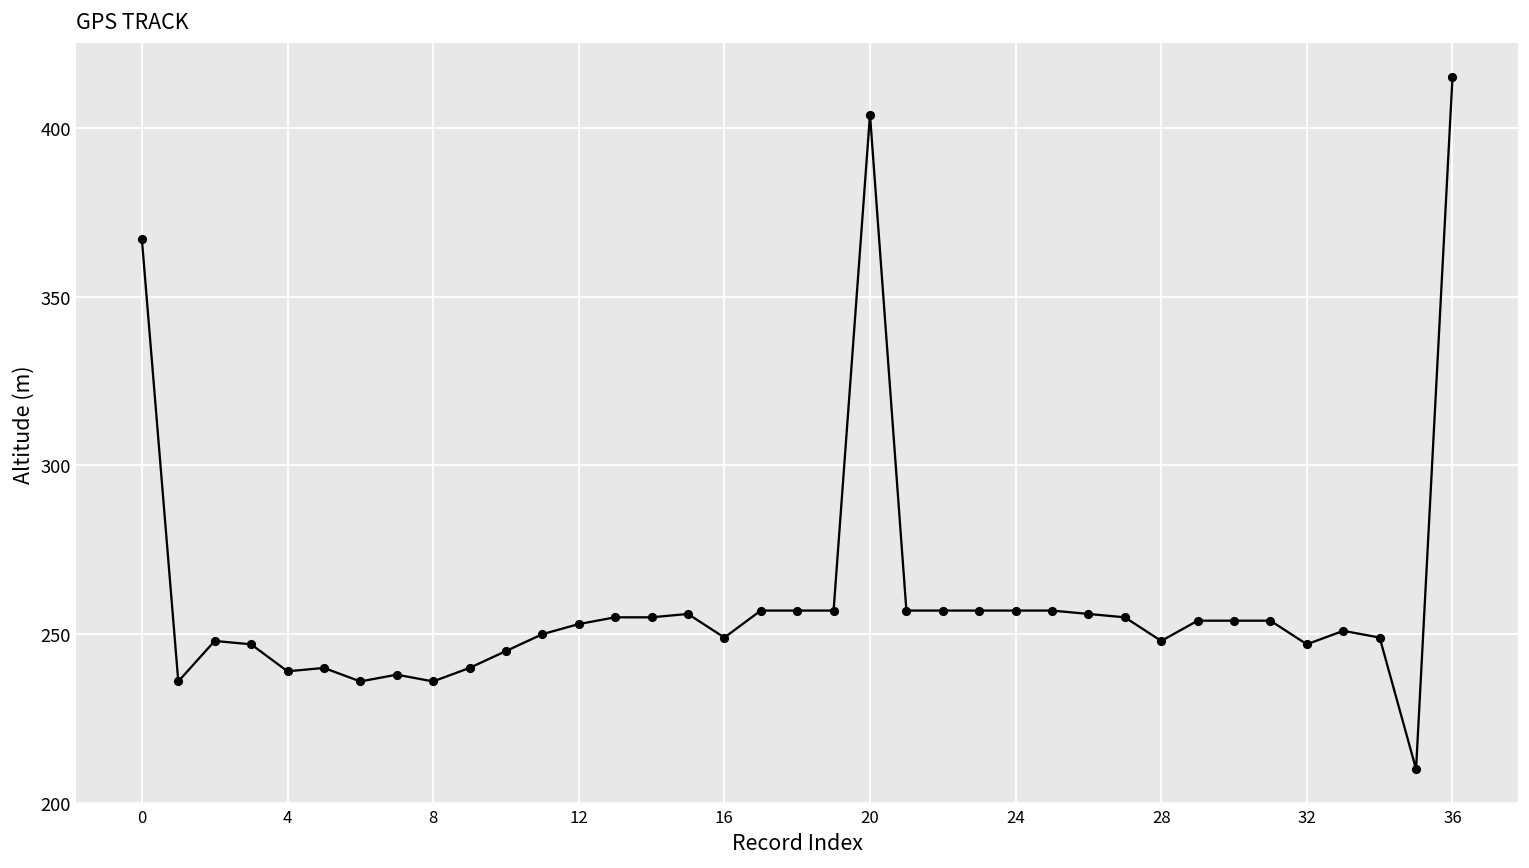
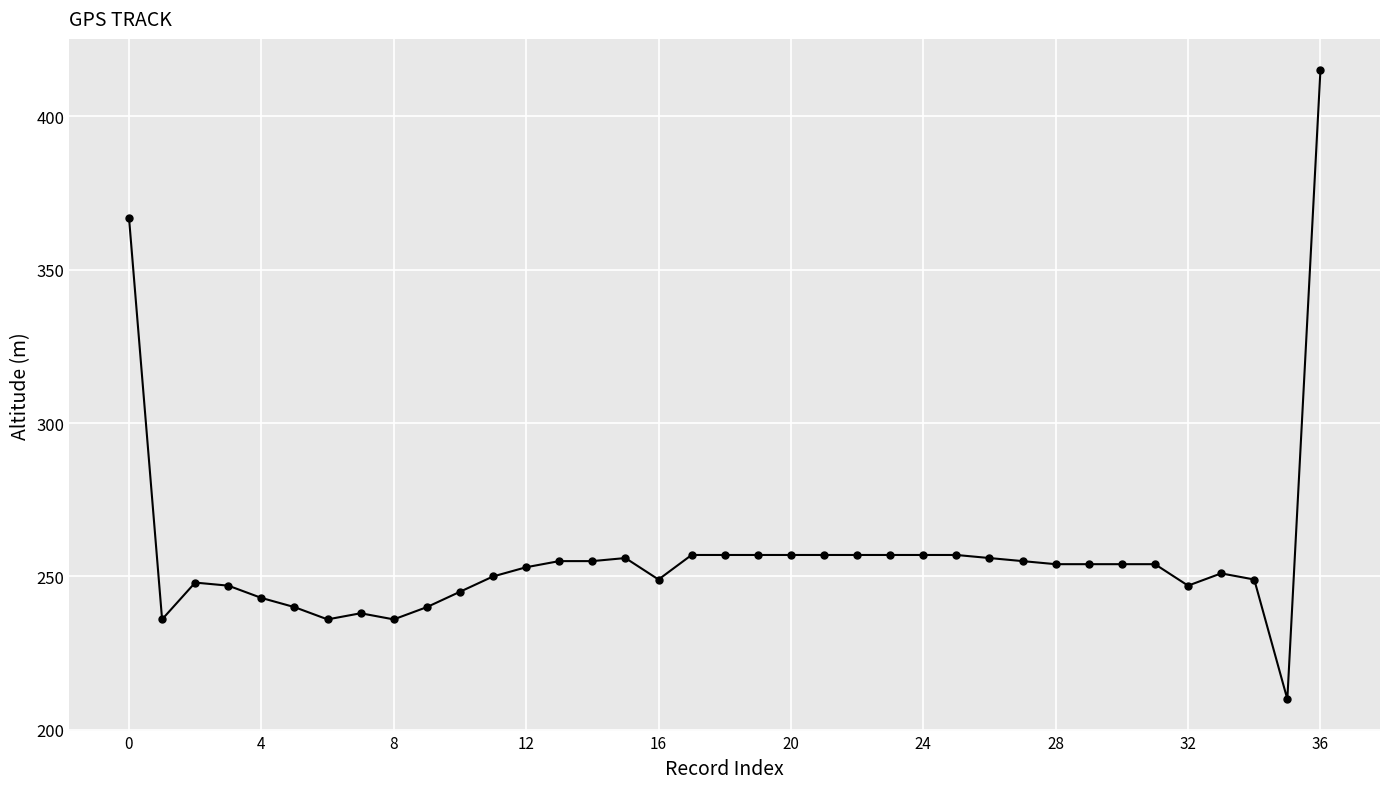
4: 239 -> 243
20: 404 -> 257
28: 248 -> 254
